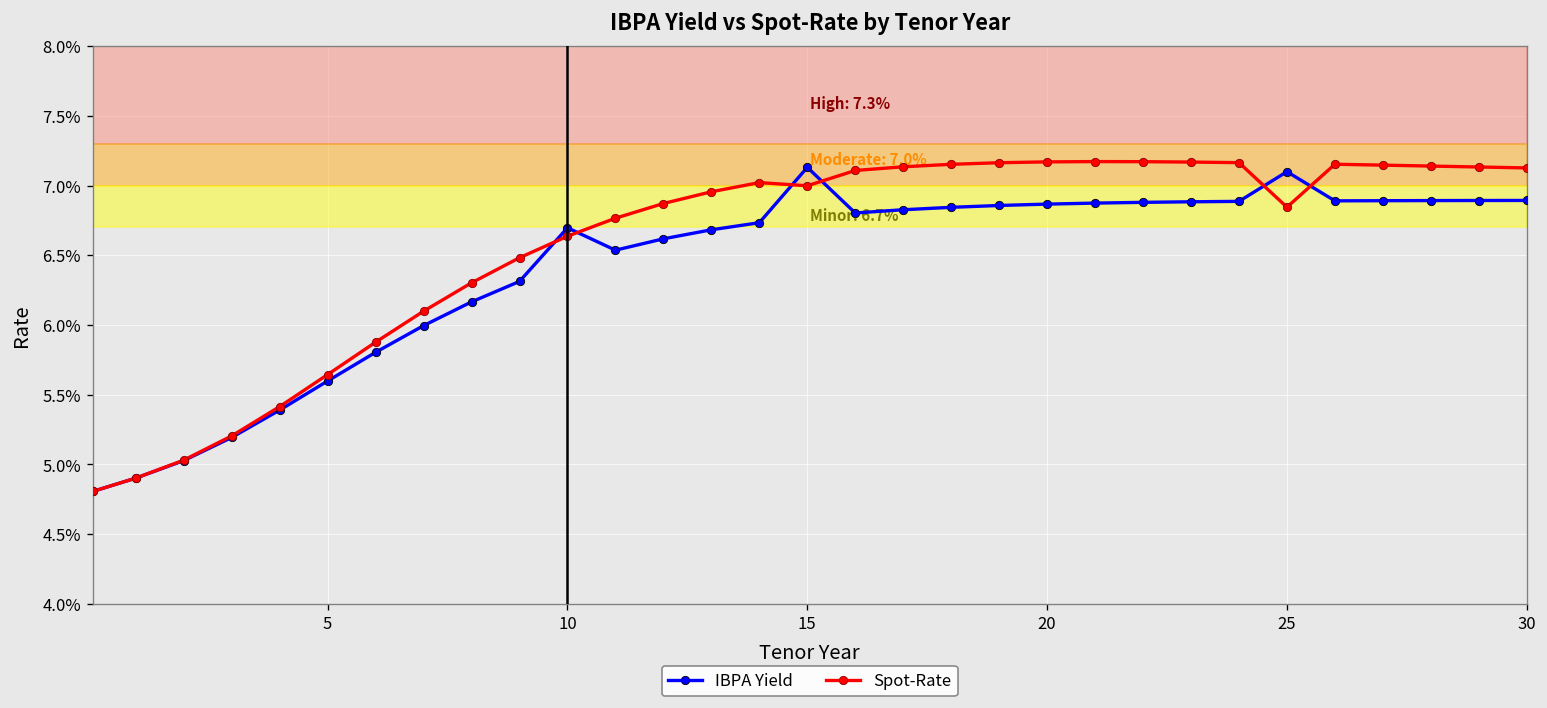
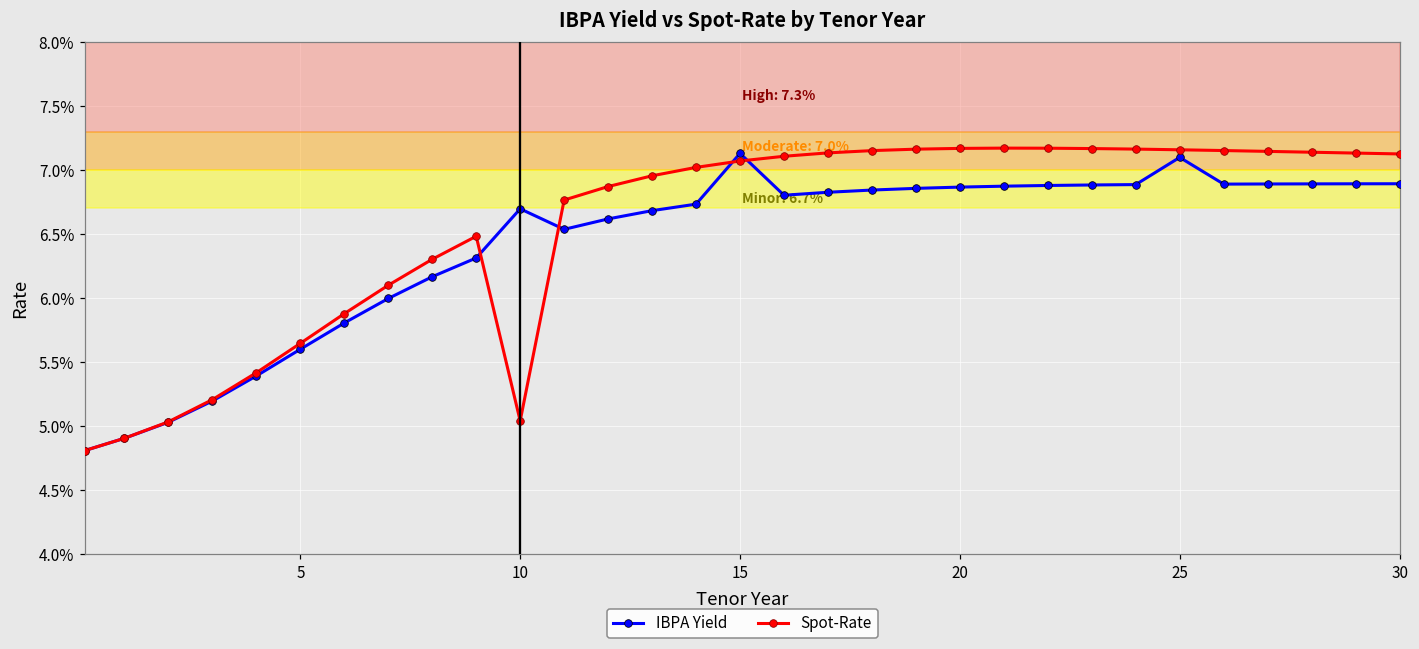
Spot-Rate, 10: 6.64% -> 5.04%
Spot-Rate, 15: 7.00% -> 7.07%
Spot-Rate, 25: 6.84% -> 7.16%
